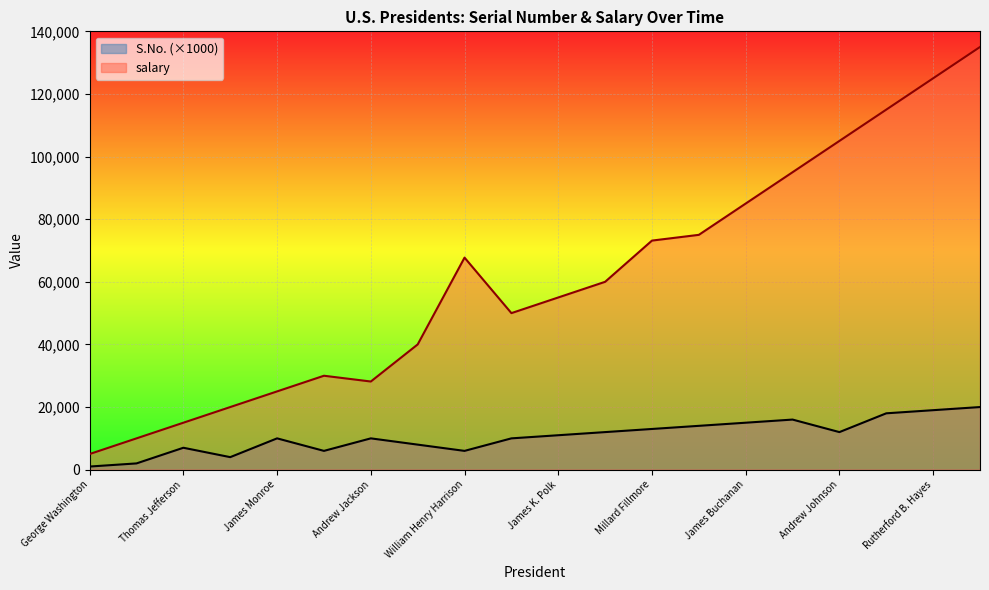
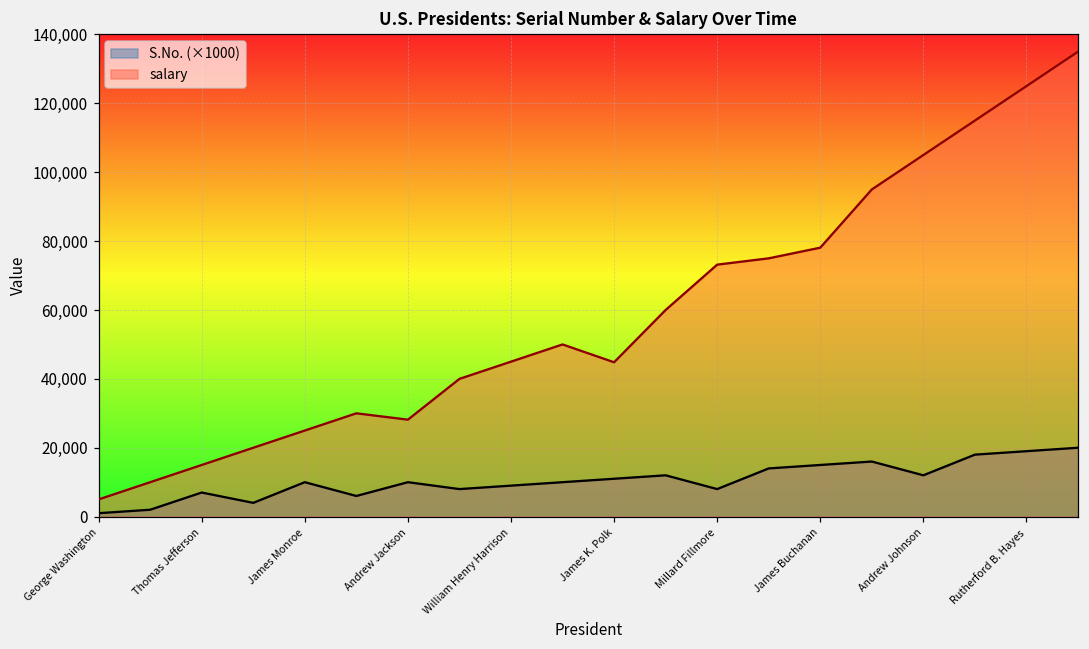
S.No. (×1000), William Henry Harrison: 6,000 -> 9,000
salary, William Henry Harrison: 68,000 -> 45,000
salary, James K. Polk: 55,000 -> 45,000
S.No. (×1000), Millard Fillmore: 13,000 -> 8,000
salary, James Buchanan: 85,000 -> 78,000
